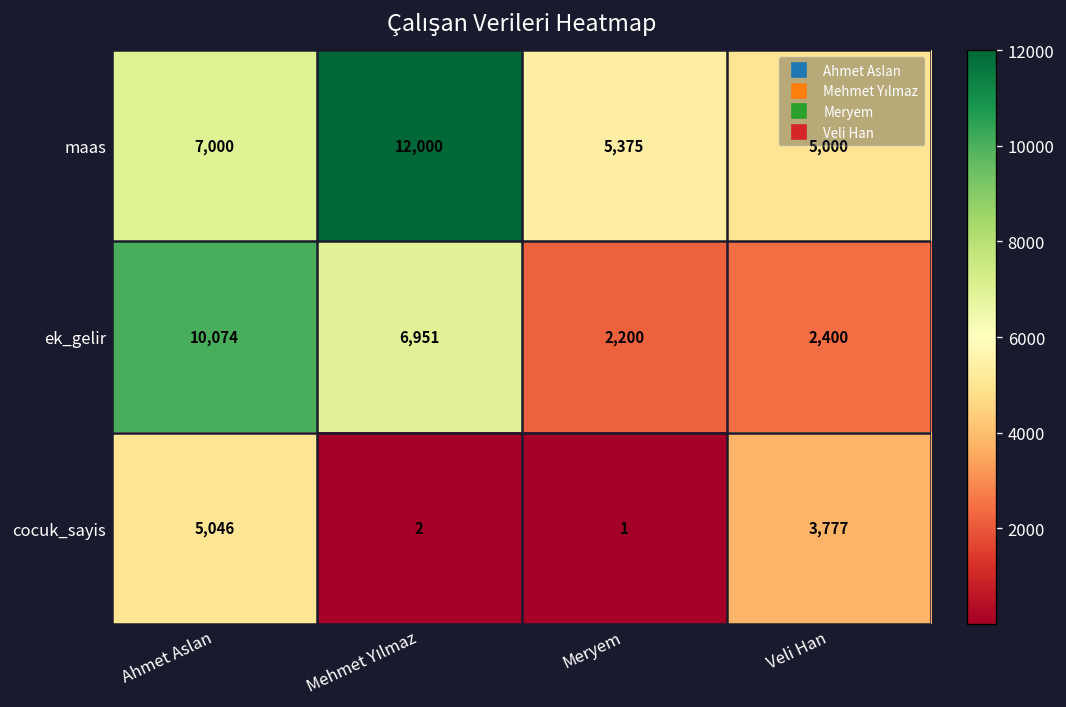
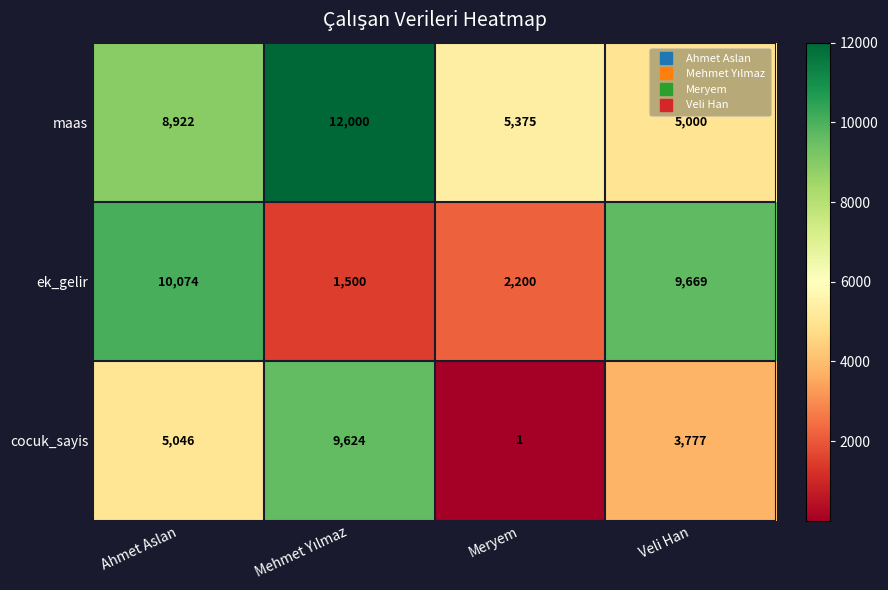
maas, Ahmet Aslan: 7,000 -> 8,922
ek_gelir, Mehmet Yılmaz: 6,951 -> 1,500
ek_gelir, Veli Han: 2,400 -> 9,669
cocuk_sayis, Mehmet Yılmaz: 2 -> 9,624
